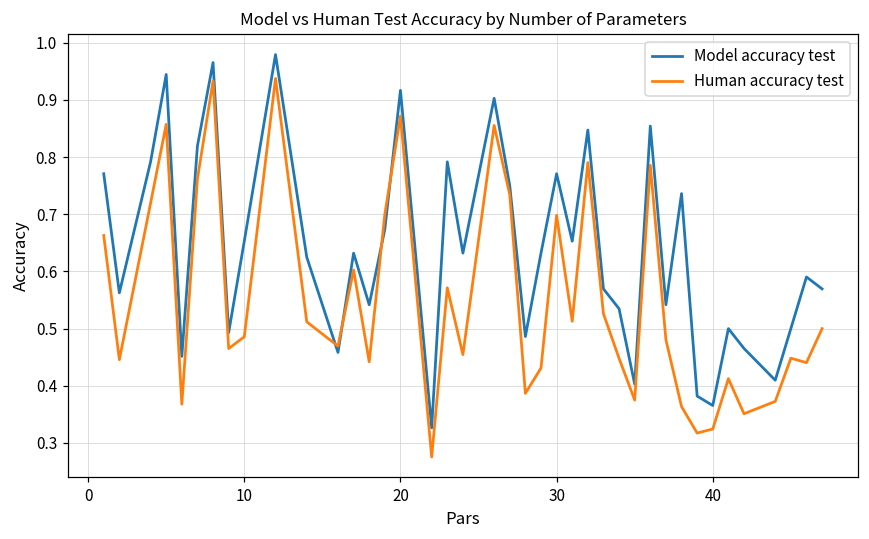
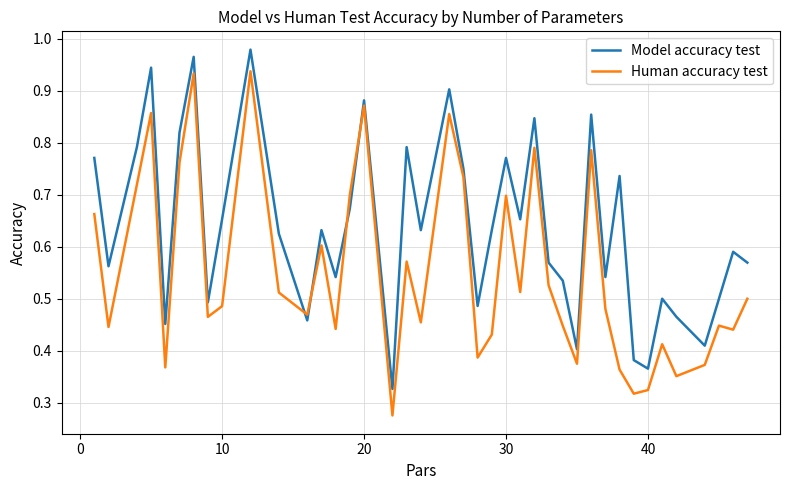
Model accuracy test, 20: 0.92 -> 0.88
